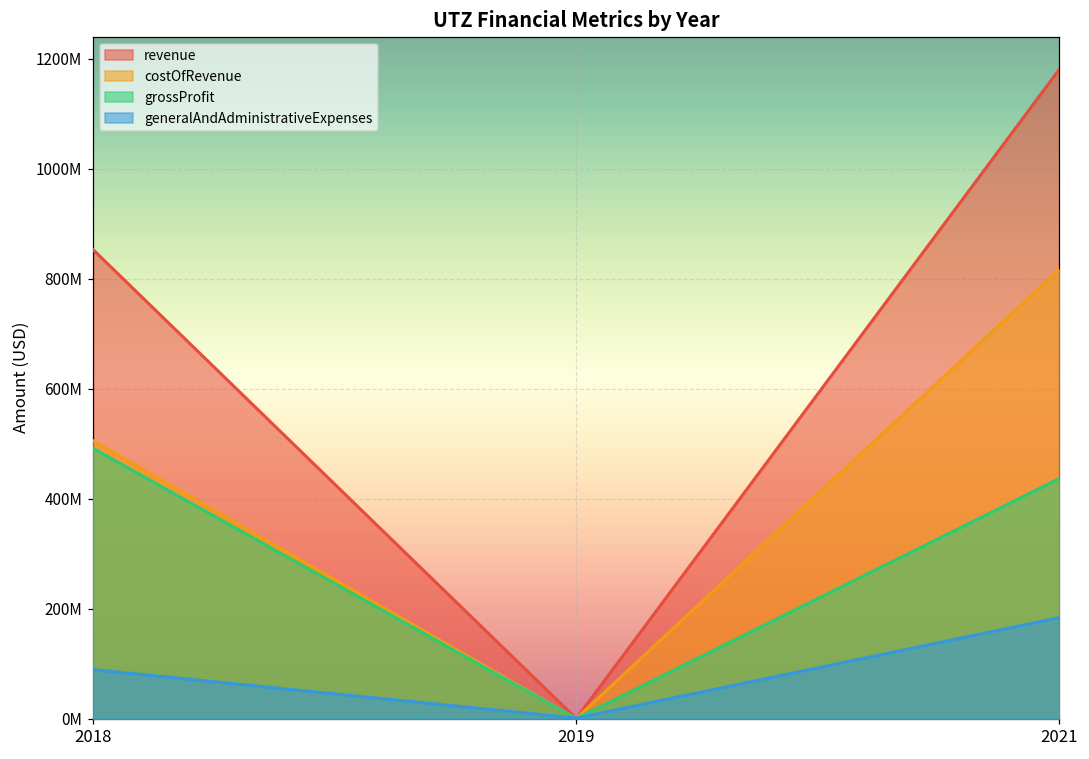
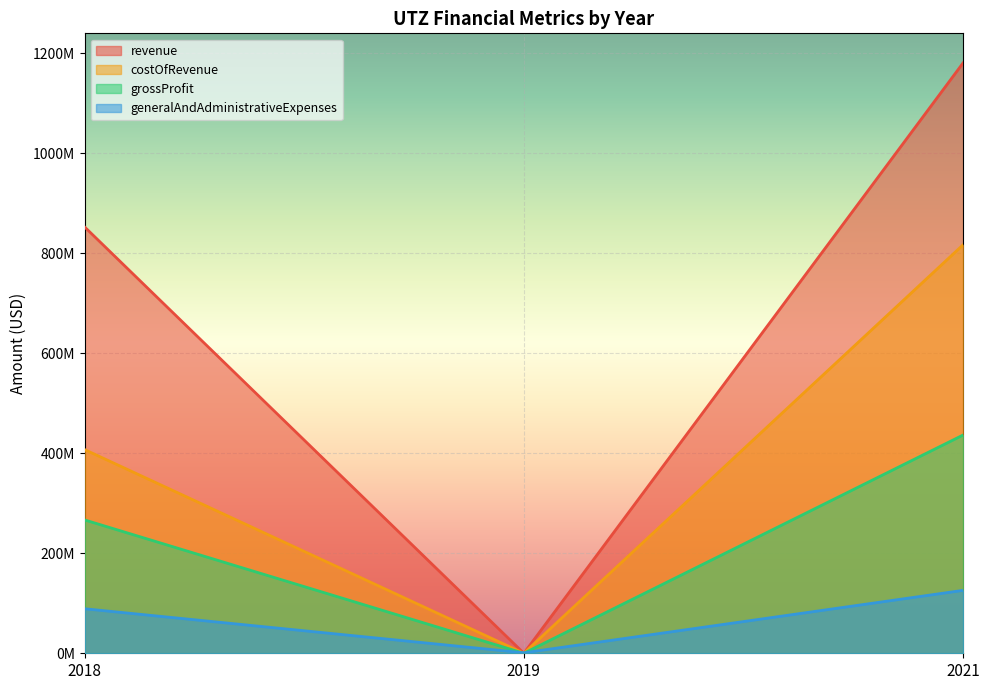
costOfRevenue, 2018: 510000000 -> 410000000
grossProfit, 2018: 490000000 -> 270000000
generalAndAdministrativeExpenses, 2021: 180000000 -> 130000000
